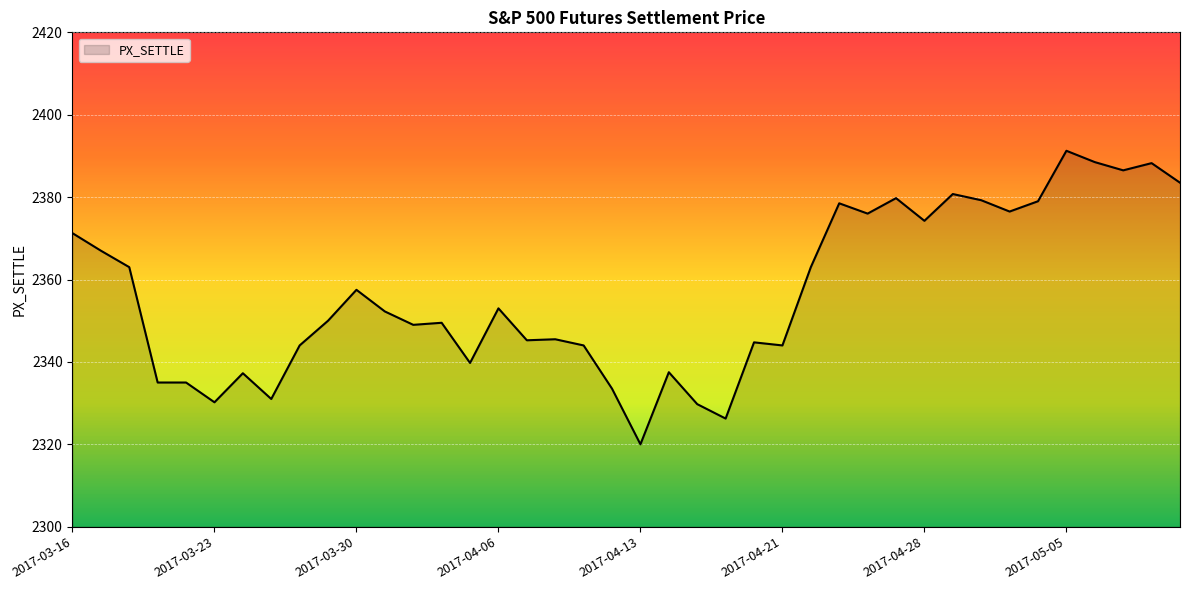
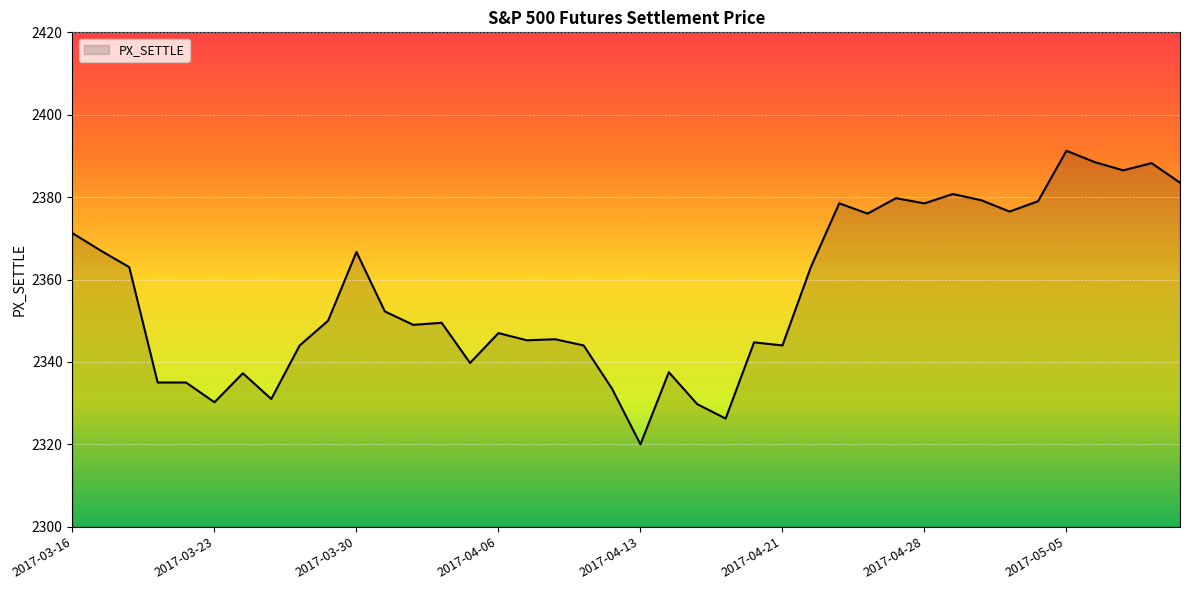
2017-03-30: 2358 -> 2367
2017-04-06: 2353 -> 2347
2017-04-28: 2374 -> 2378
